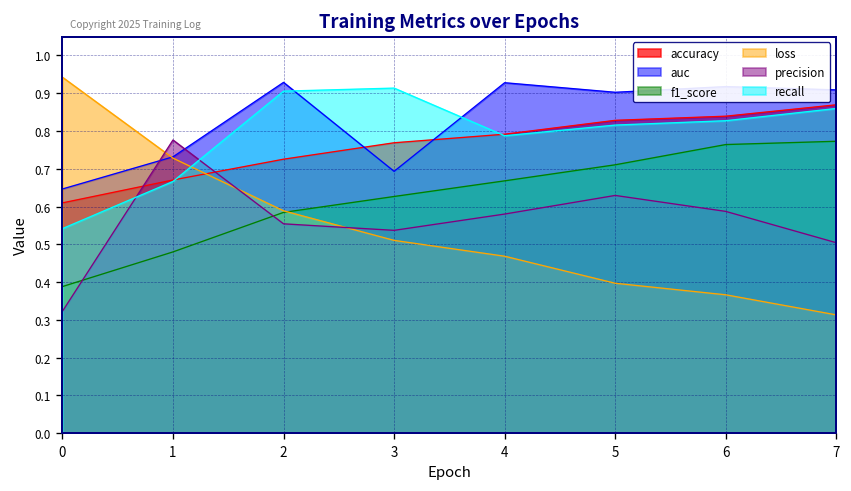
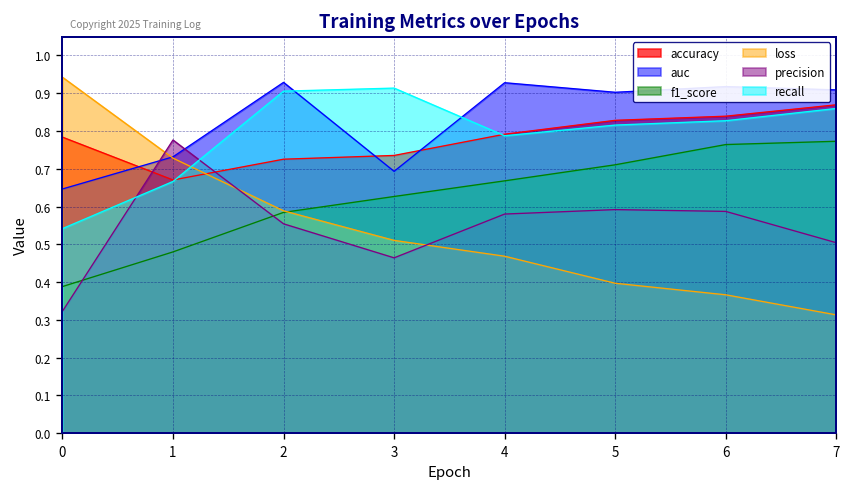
accuracy, 0: 0.61 -> 0.78
accuracy, 3: 0.77 -> 0.74
precision, 3: 0.54 -> 0.46
precision, 5: 0.63 -> 0.59
